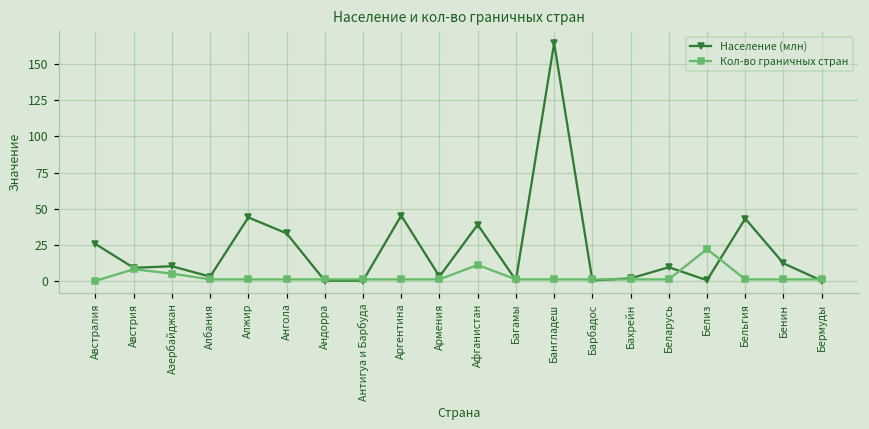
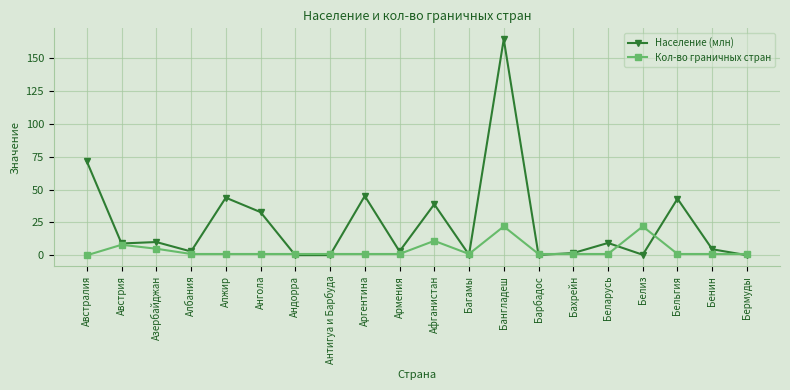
Население (млн), Австралия: 26 -> 72
Кол-во граничных стран, Бангладеш: 1 -> 22
Население (млн), Бенин: 12 -> 5
